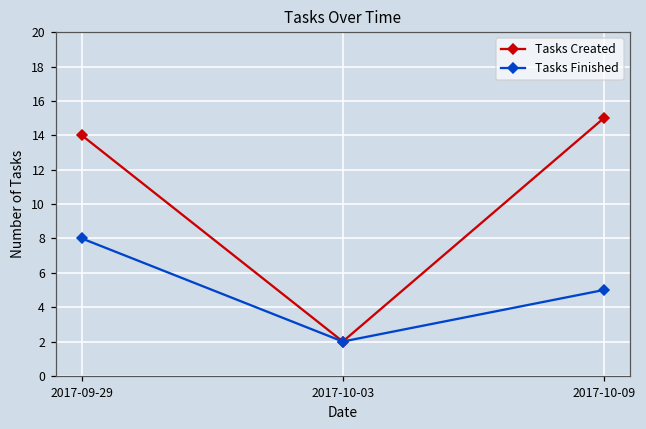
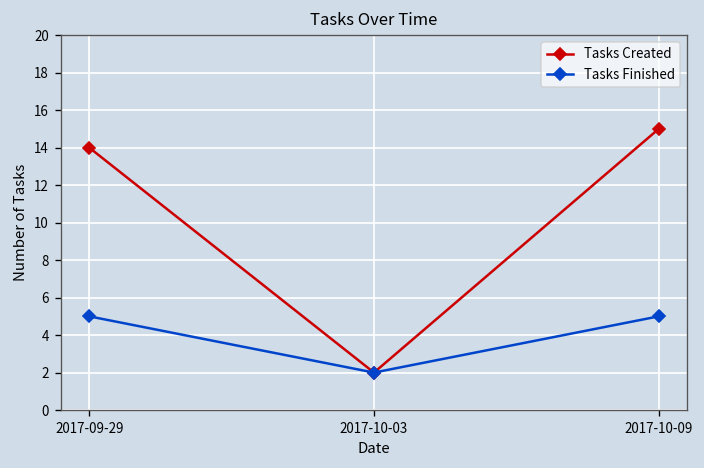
Tasks Finished, 2017-09-29: 8 -> 5
